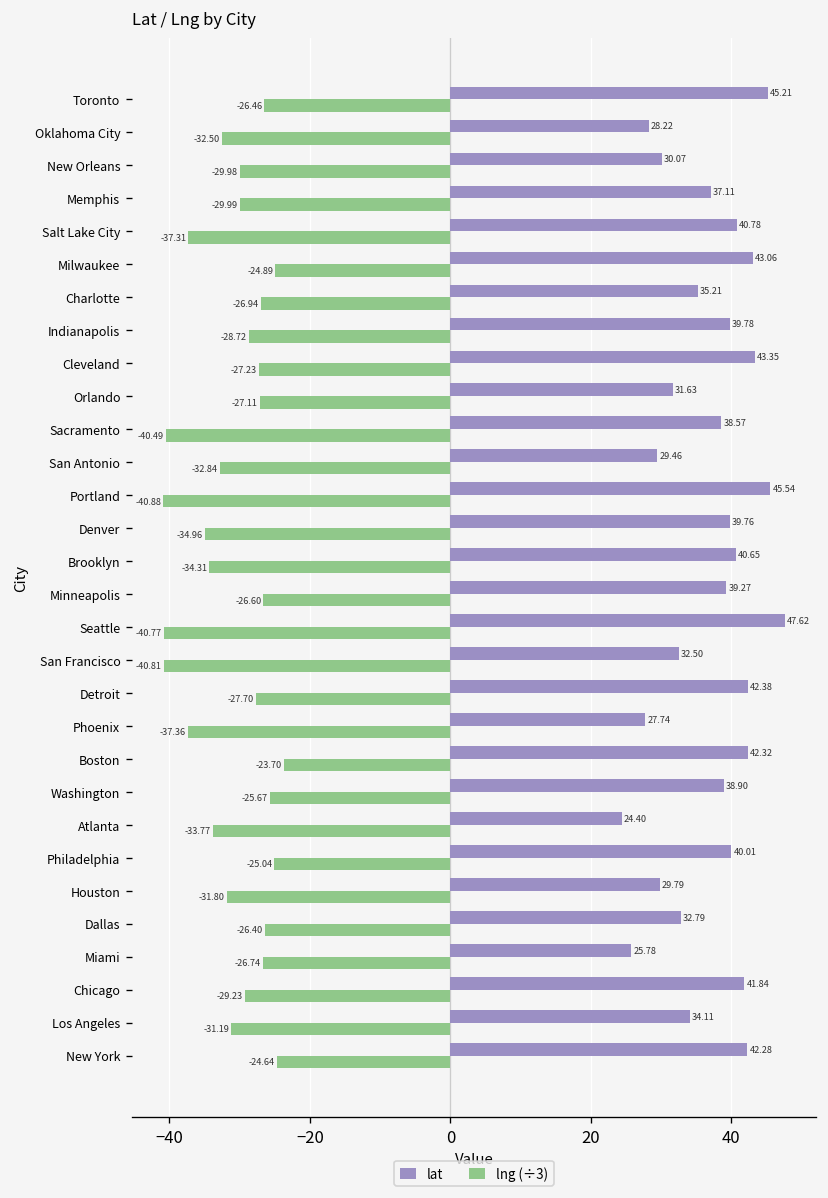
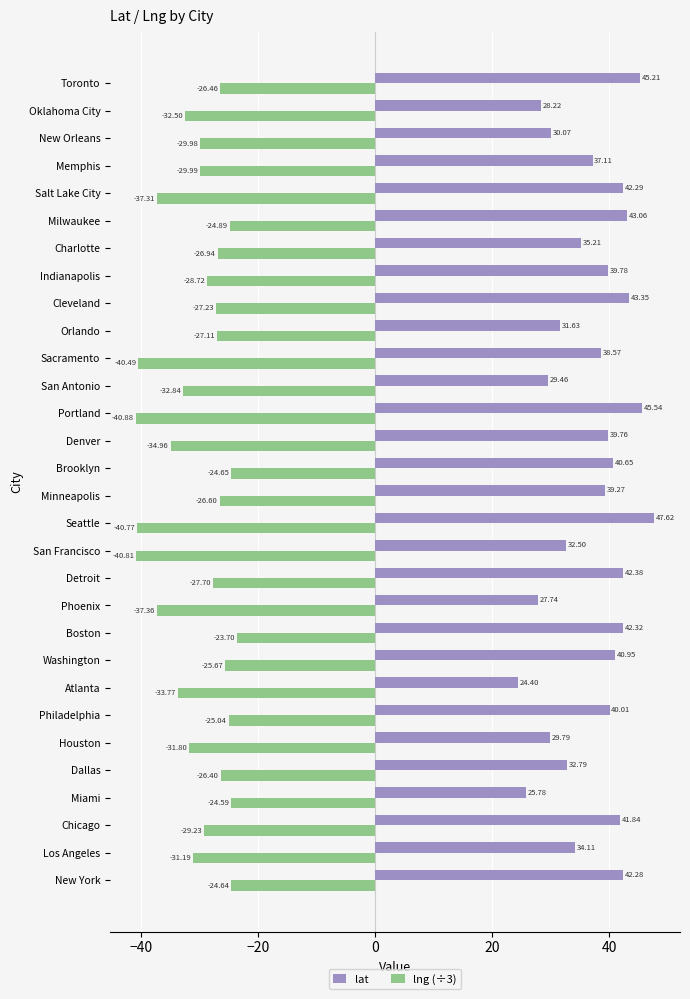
lat, Salt Lake City: 40.78 -> 42.29
lng (÷3), Brooklyn: -34.31 -> -24.65
lat, Washington: 38.90 -> 40.95
lng (÷3), Miami: -26.74 -> -24.59
